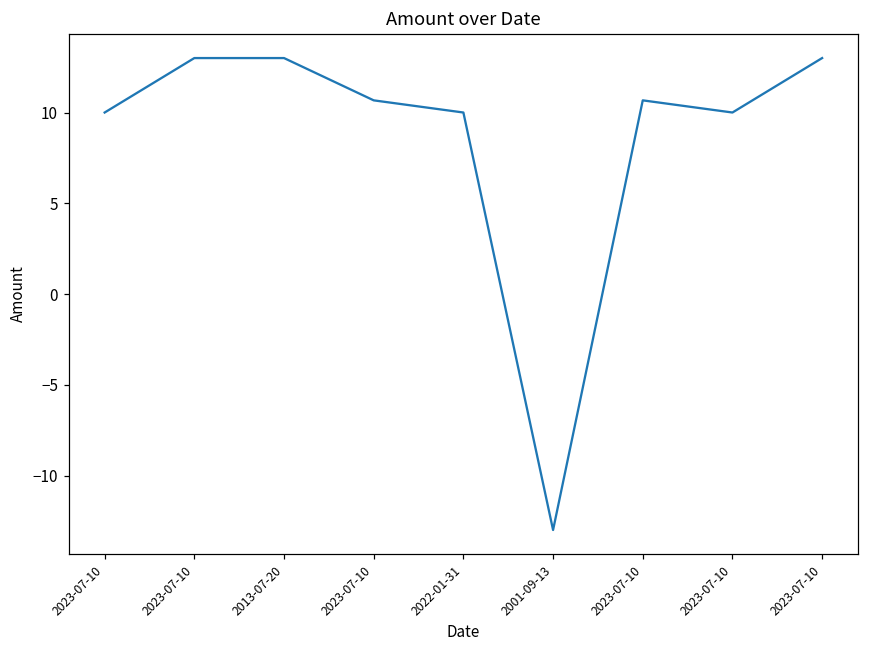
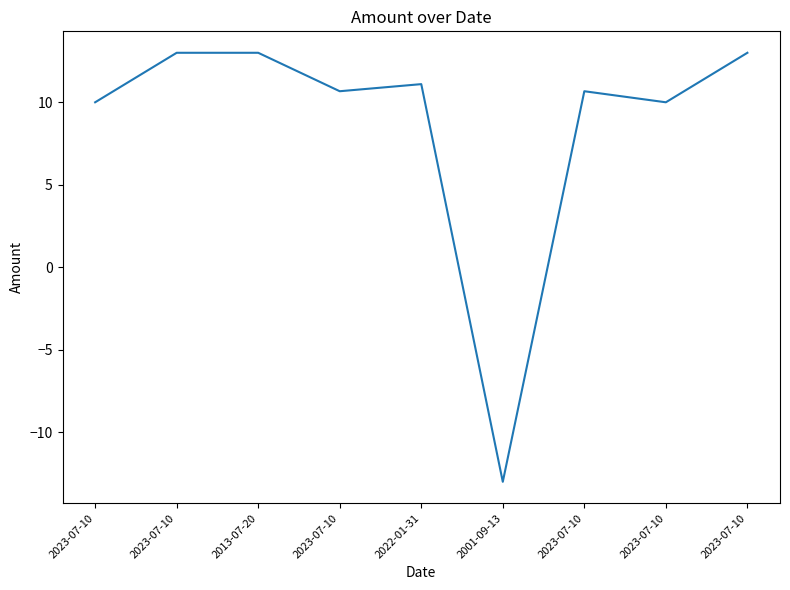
2022-01-31: 10.0 -> 11.1
